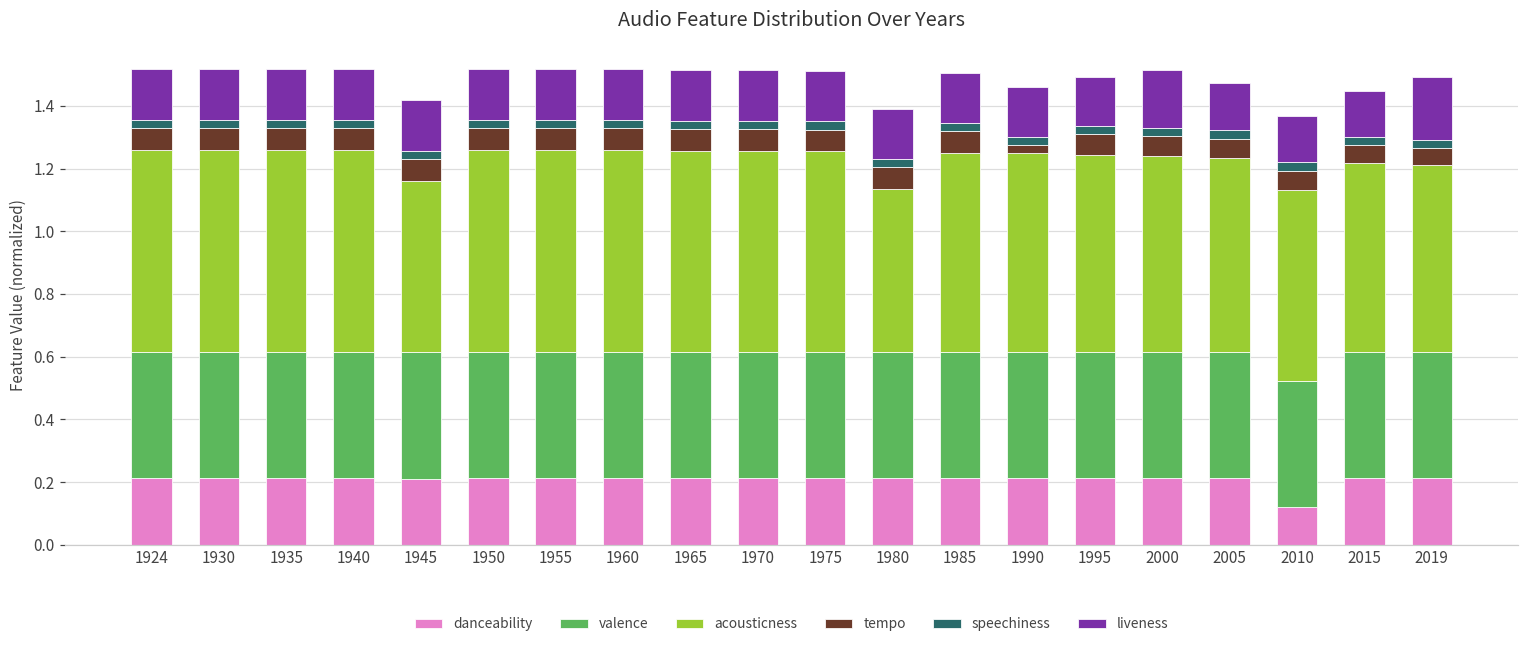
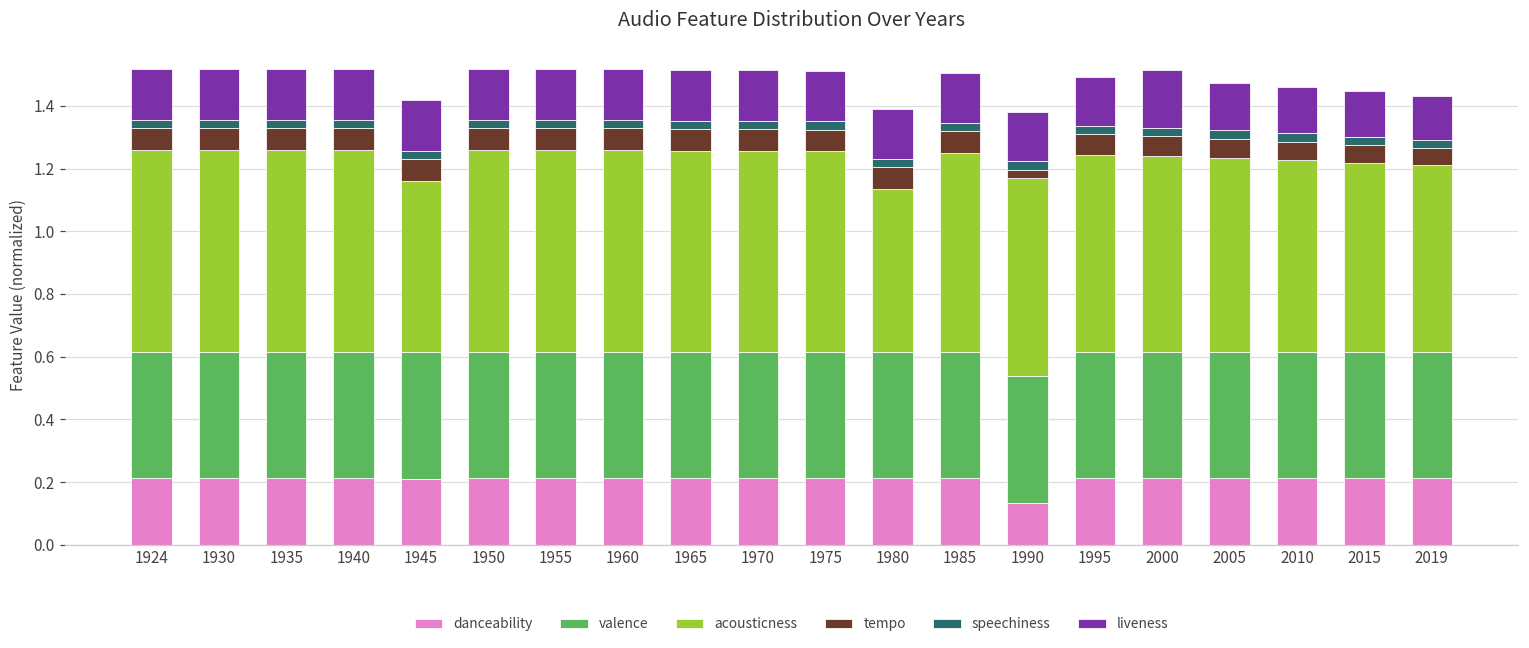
danceability, 1990: 0.21 -> 0.13
danceability, 2010: 0.12 -> 0.21
liveness, 2019: 0.20 -> 0.14
